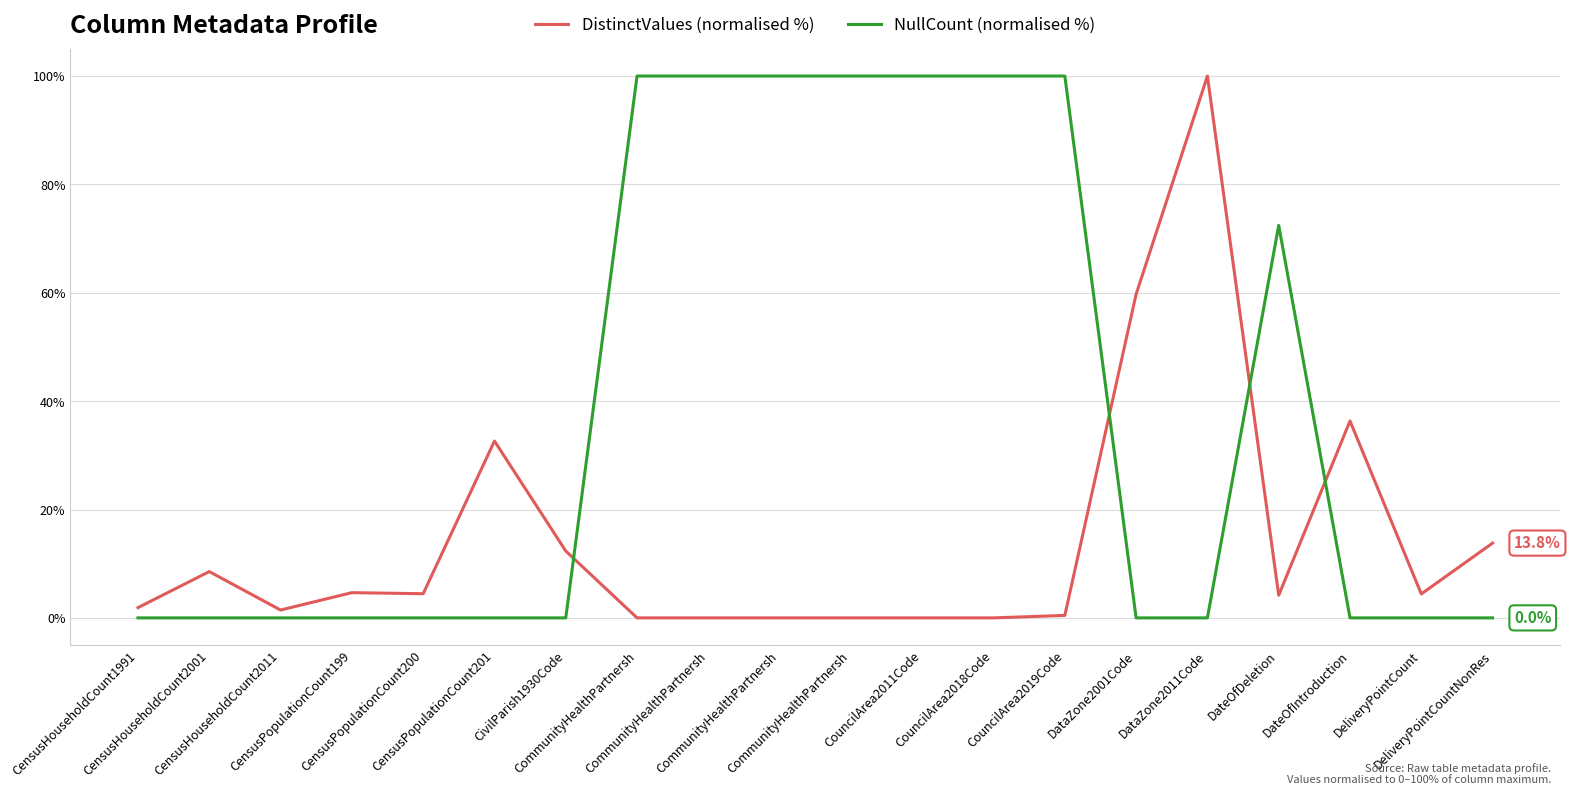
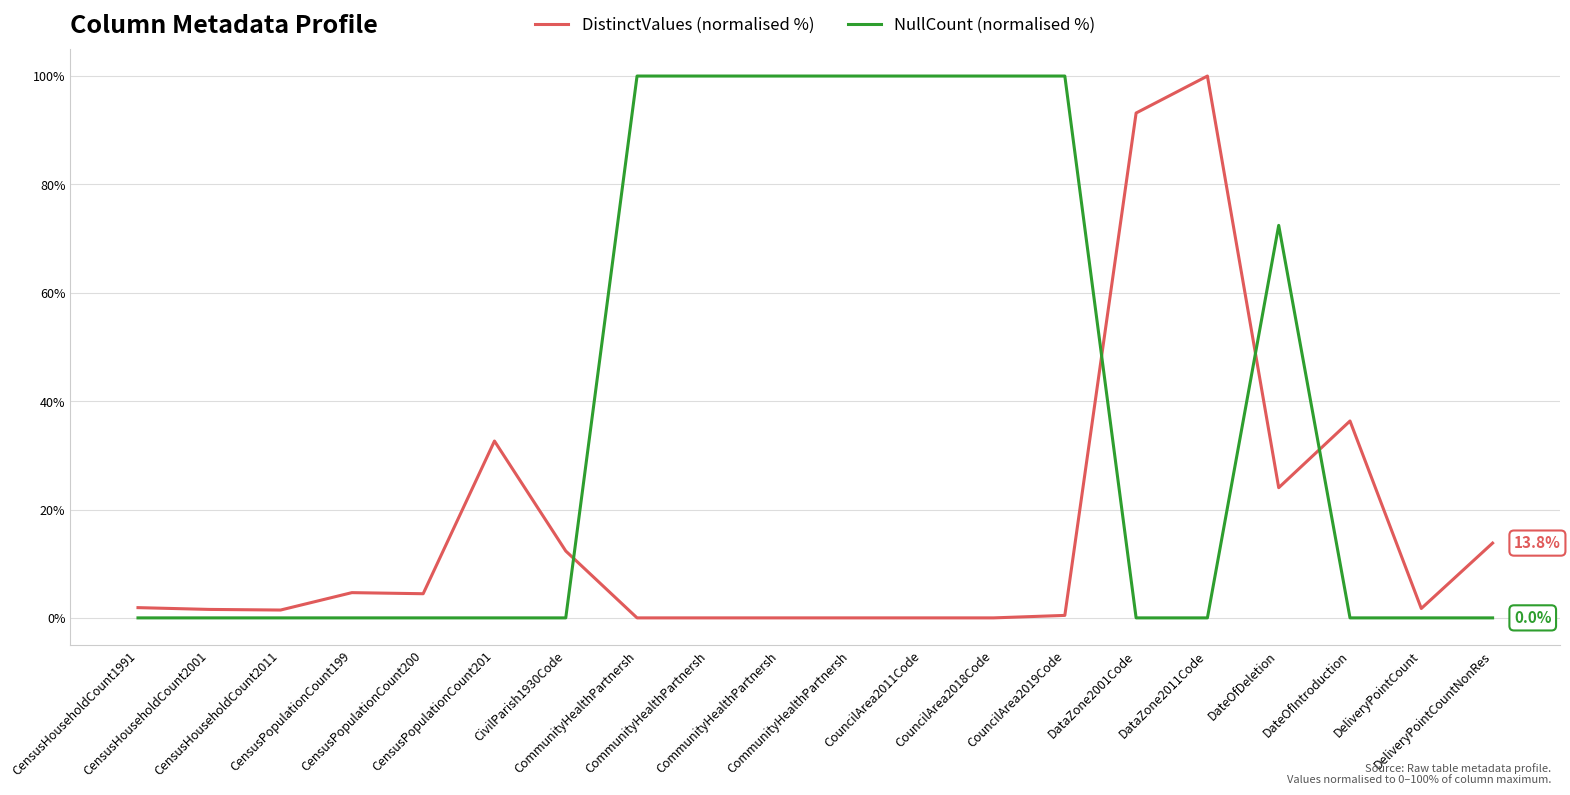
DistinctValues (normalised %), CensusHouseholdCount2001: 9% -> 2%
DistinctValues (normalised %), DataZone2001Code: 60% -> 93%
DistinctValues (normalised %), DateOfDeletion: 4% -> 24%
DistinctValues (normalised %), DeliveryPointCount: 4% -> 2%
